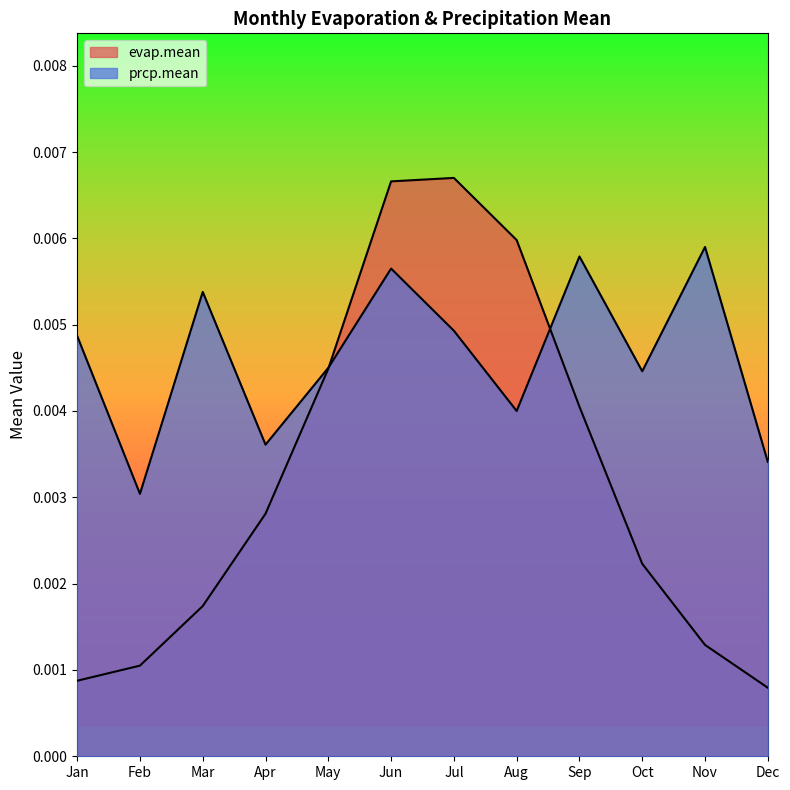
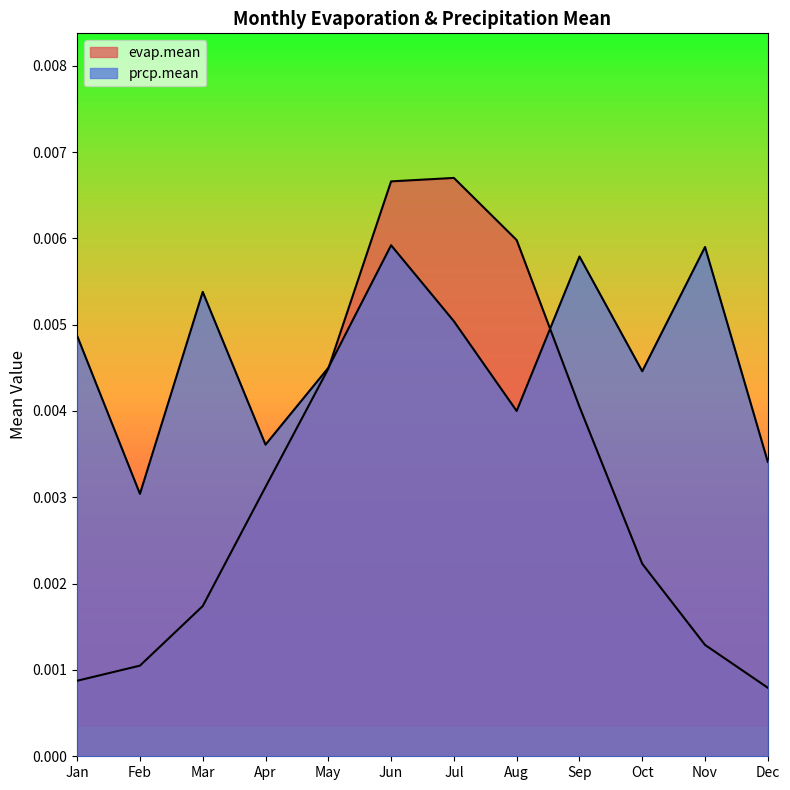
evap.mean, Apr: 0.0028 -> 0.0031
prcp.mean, Jun: 0.0057 -> 0.0059
prcp.mean, Jul: 0.0049 -> 0.0050
